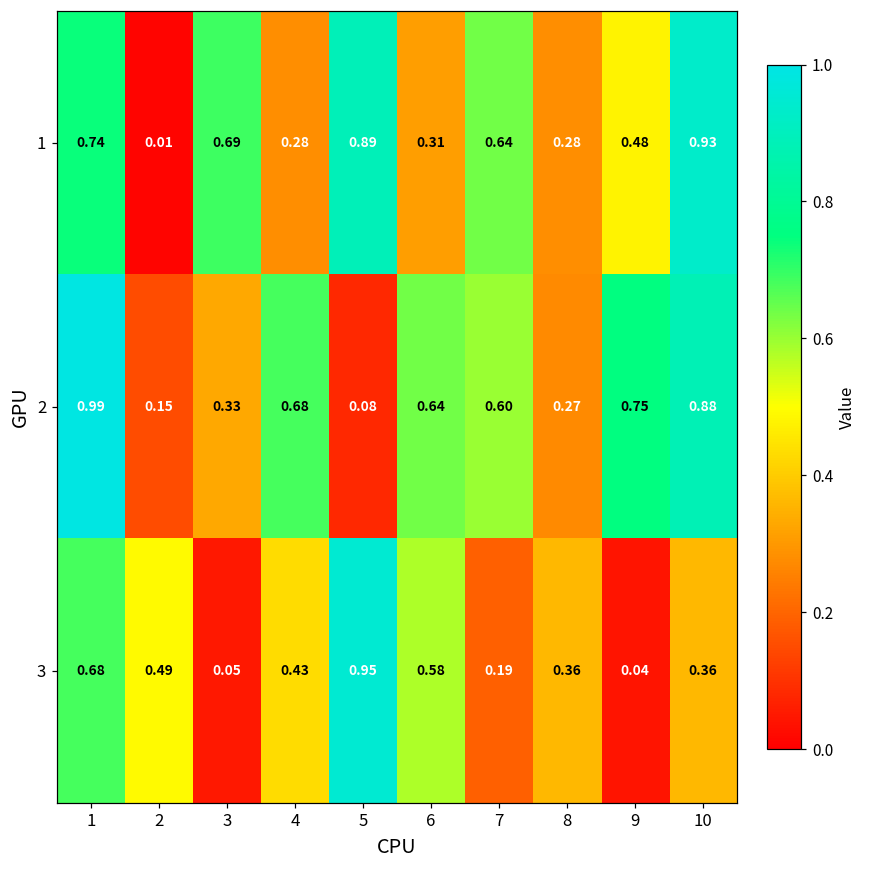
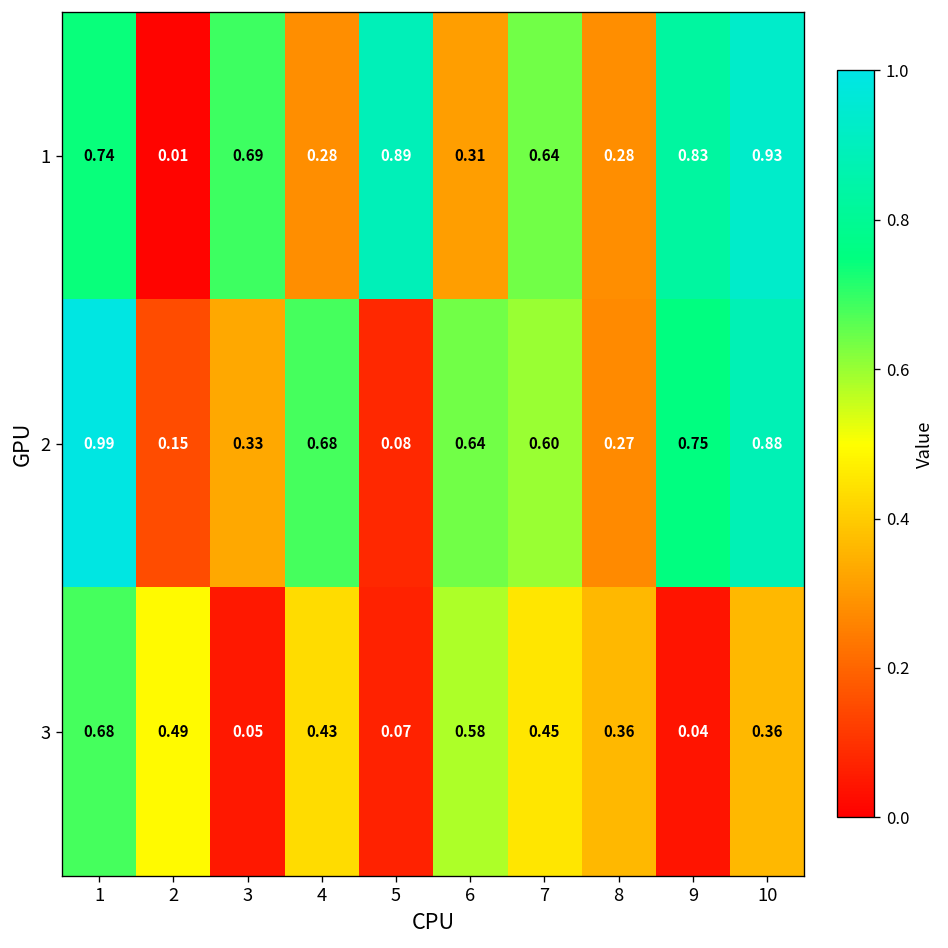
1, 9: 0.48 -> 0.83
3, 5: 0.95 -> 0.07
3, 7: 0.19 -> 0.45
